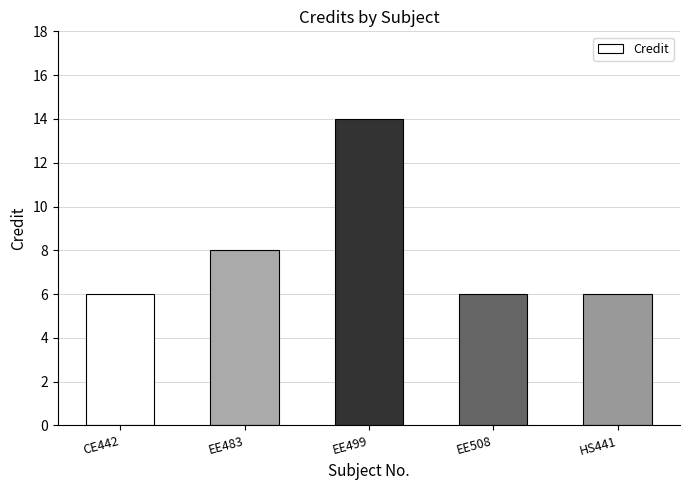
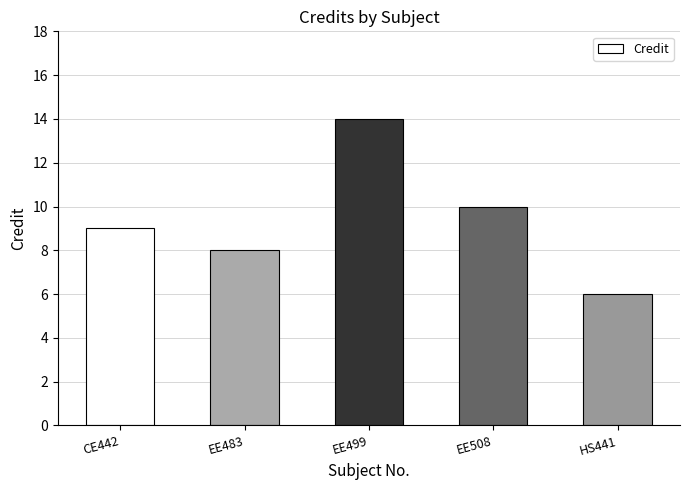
CE442: 6 -> 9
EE508: 6 -> 10
